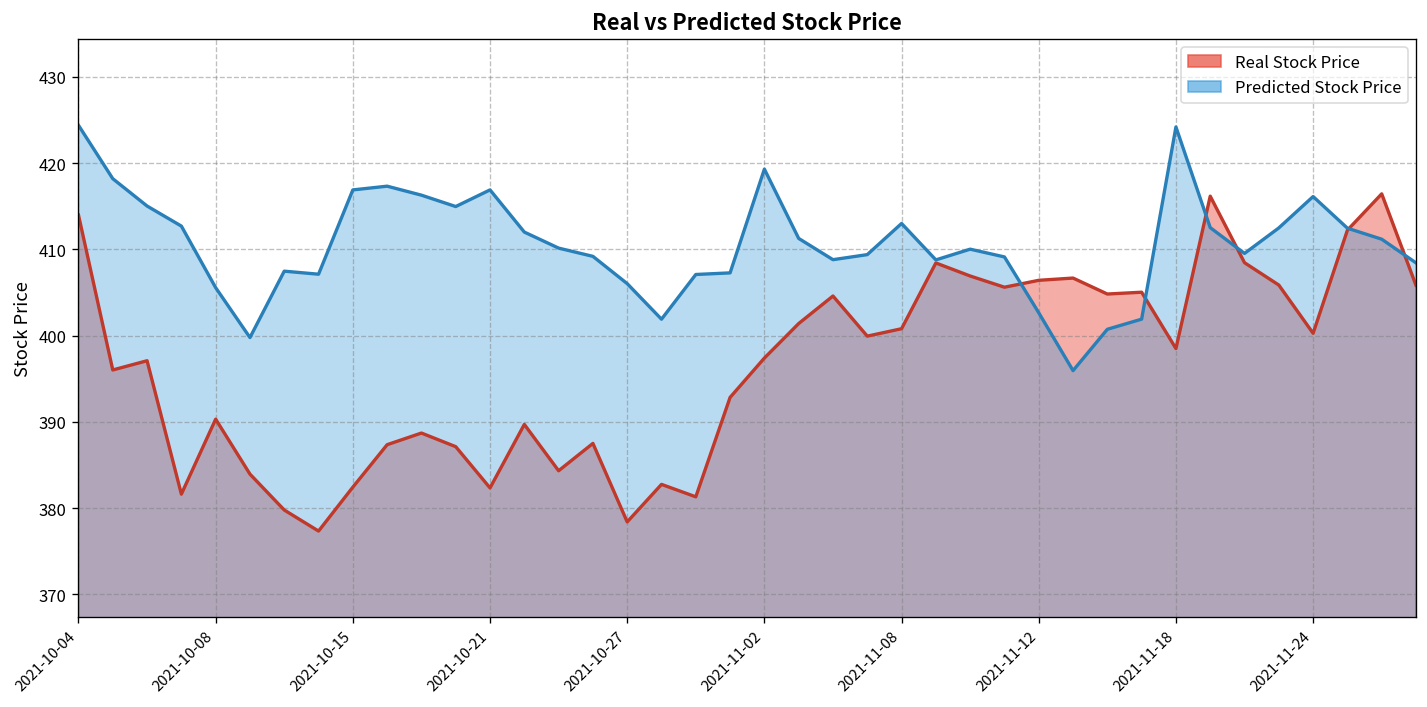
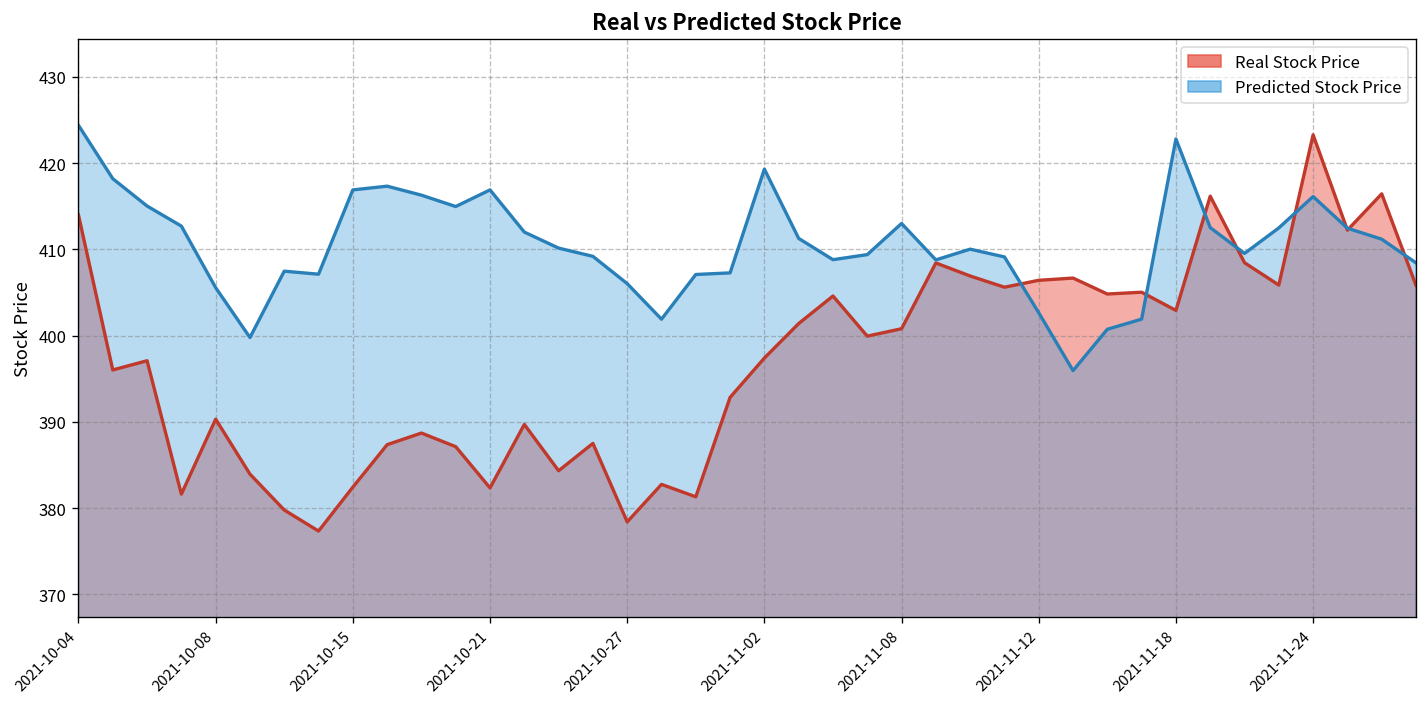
Real Stock Price, 2021-11-18: 399 -> 403
Predicted Stock Price, 2021-11-18: 424 -> 423
Real Stock Price, 2021-11-24: 400 -> 423
